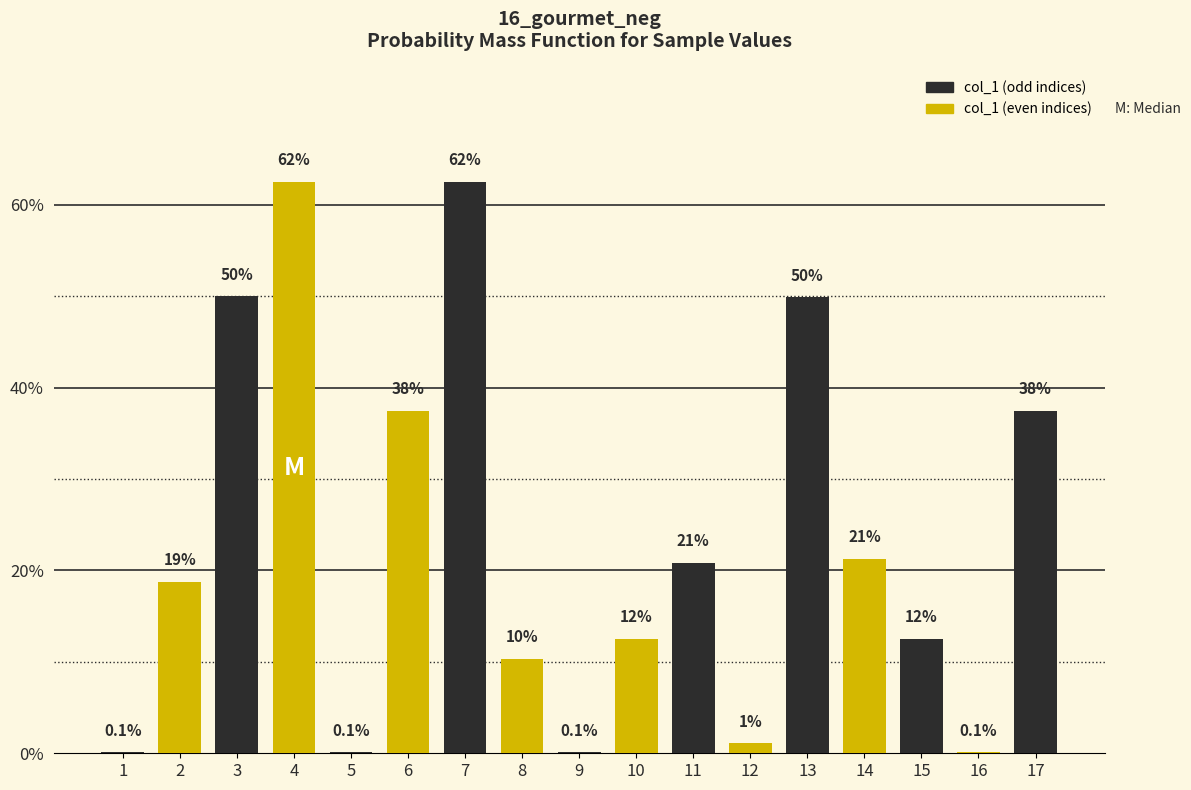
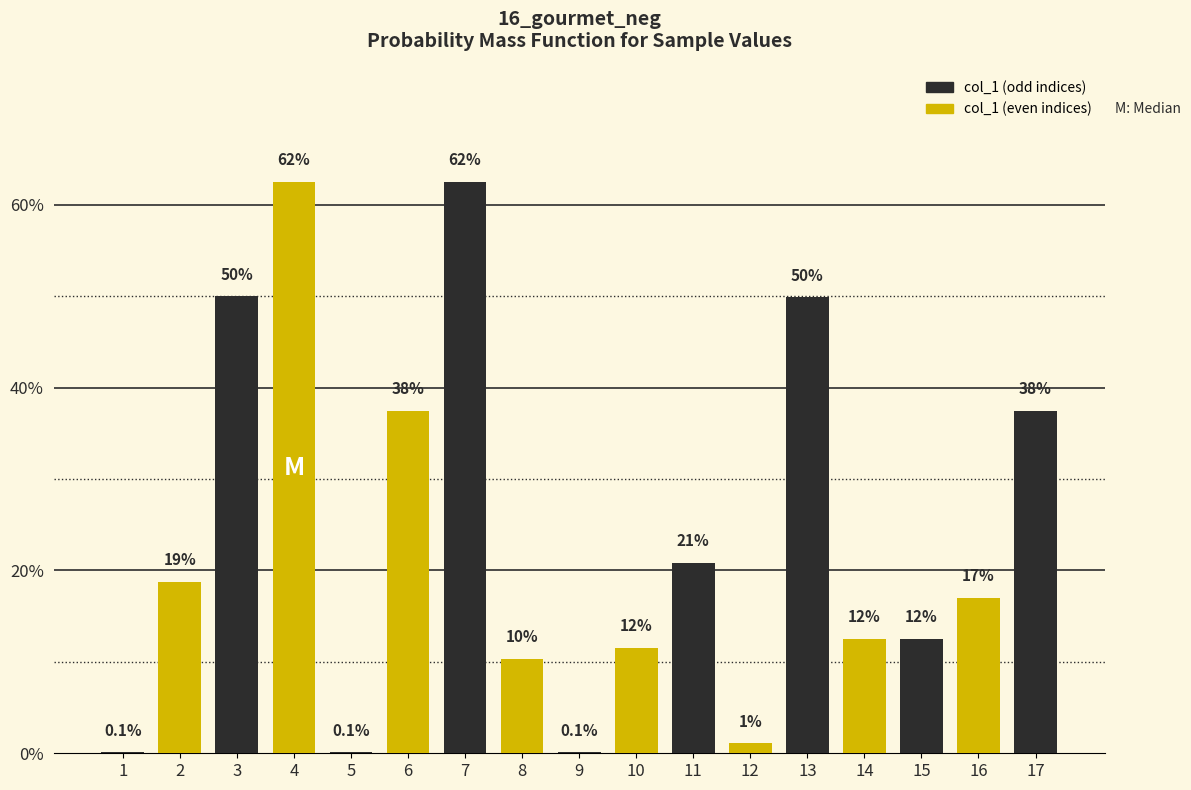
10: 13% -> 12%
14: 21% -> 12%
16: 0.1% -> 17%
